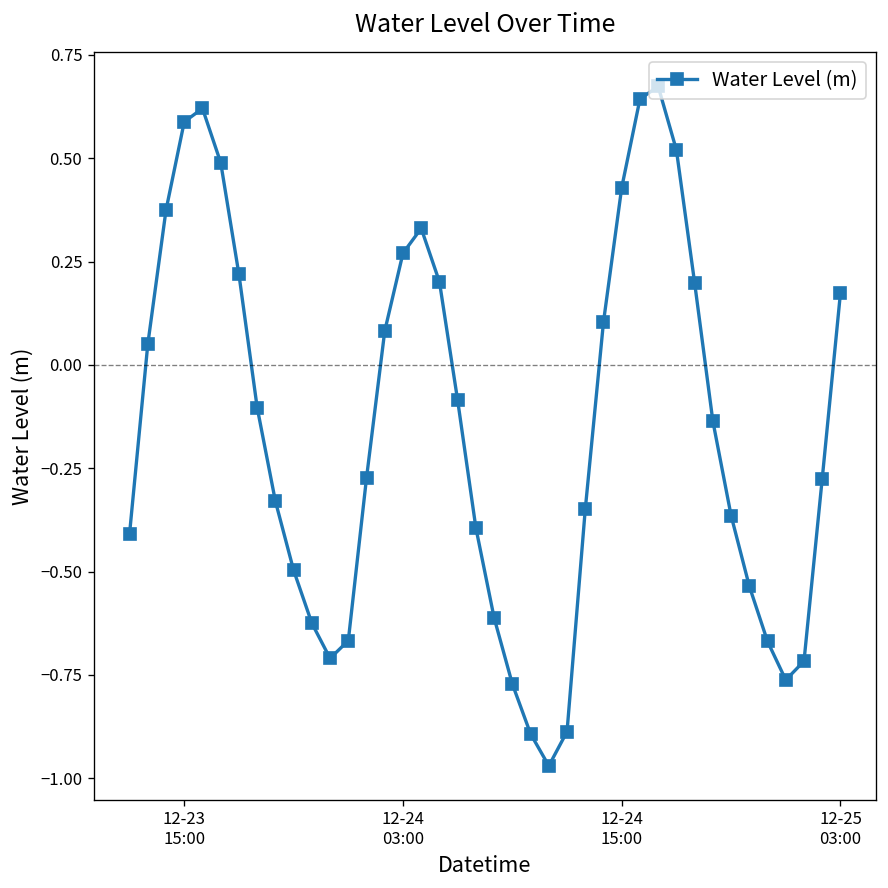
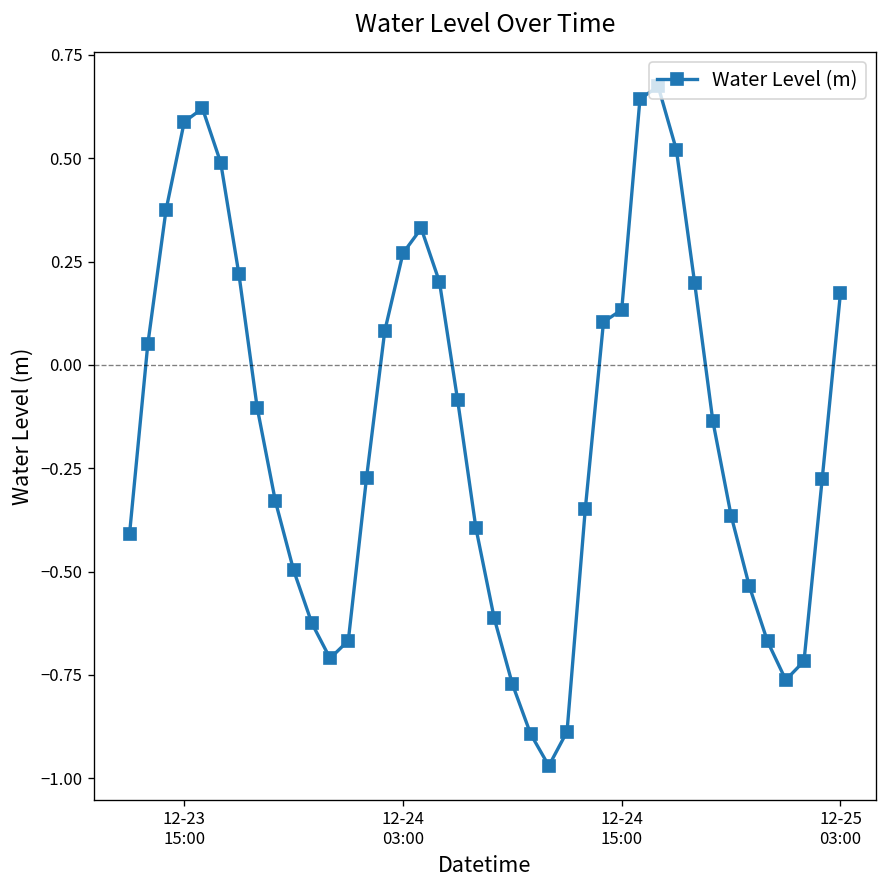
12-24 15:00: 0.43 -> 0.13
